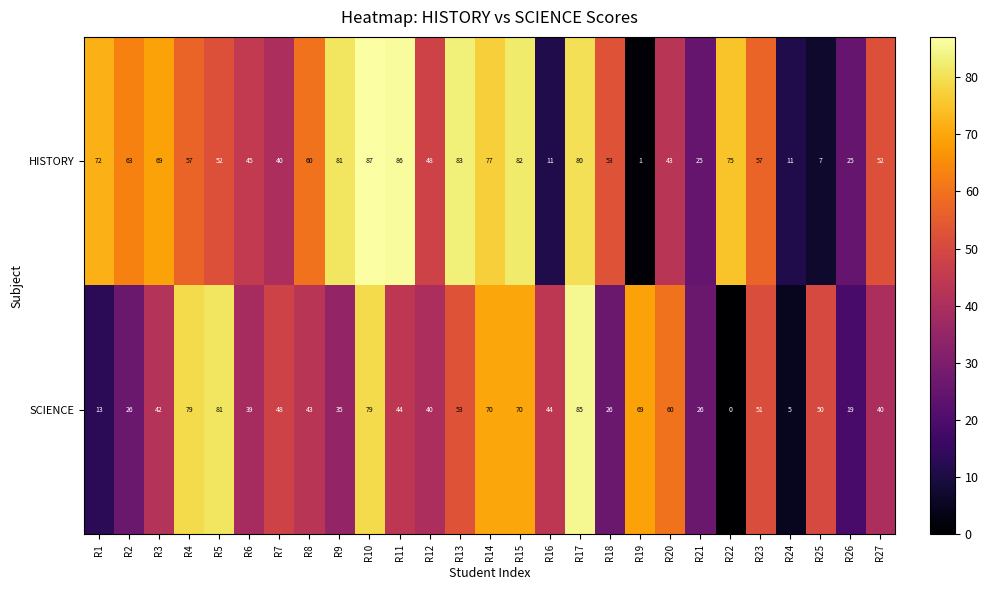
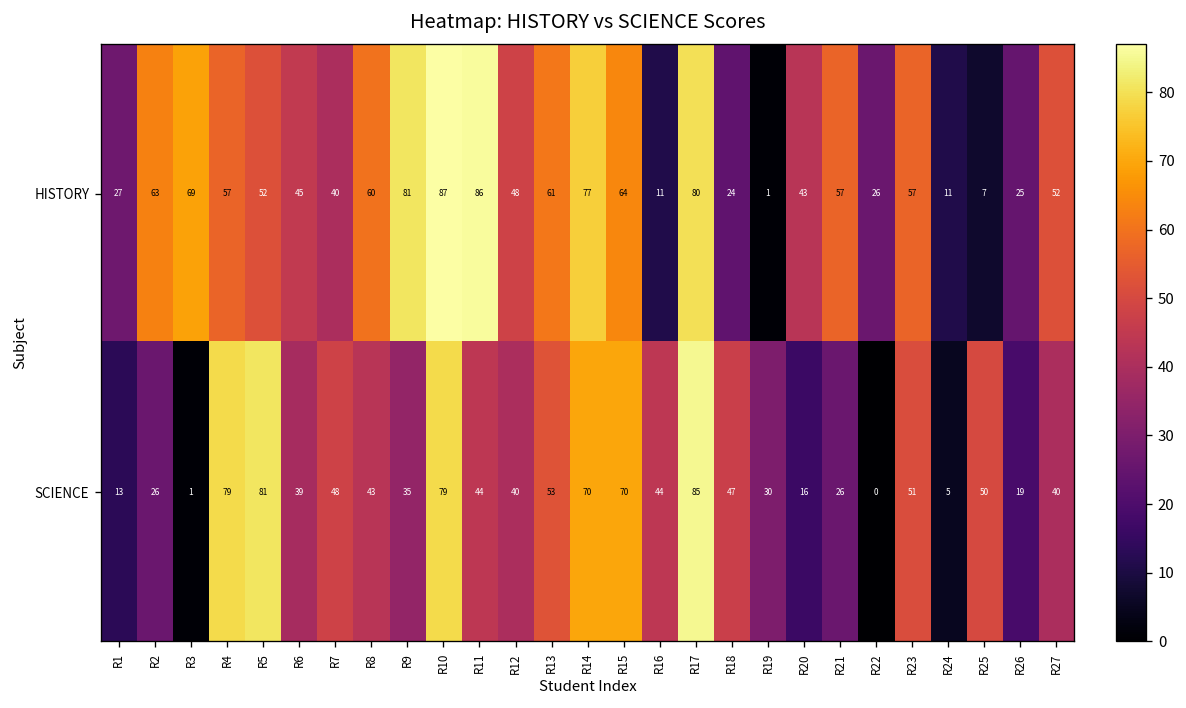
HISTORY, R1: 72 -> 27
HISTORY, R13: 83 -> 61
HISTORY, R15: 82 -> 64
HISTORY, R18: 53 -> 24
HISTORY, R21: 25 -> 57
HISTORY, R22: 75 -> 26
SCIENCE, R3: 42 -> 1
SCIENCE, R18: 26 -> 47
SCIENCE, R19: 69 -> 30
SCIENCE, R20: 60 -> 16
